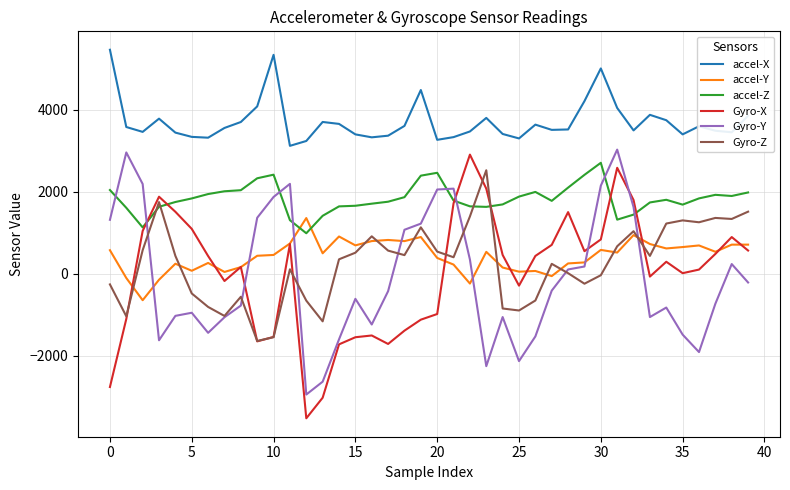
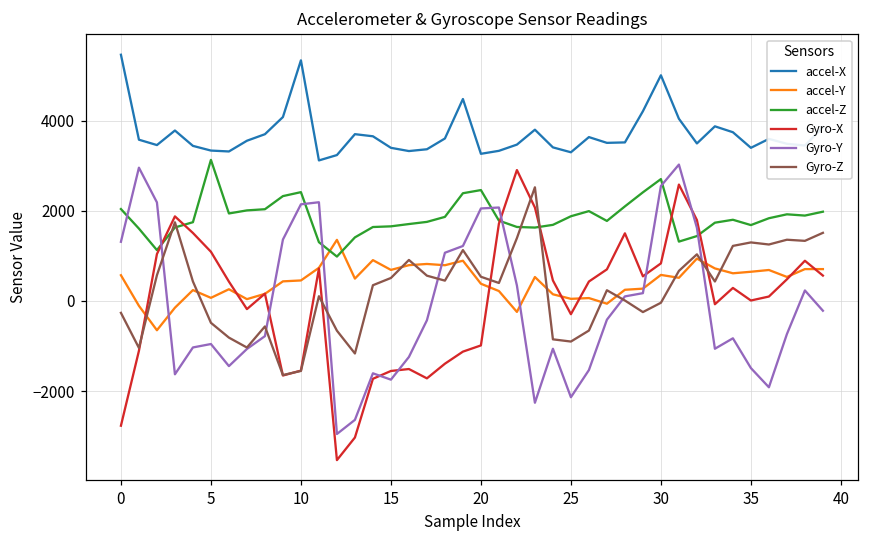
accel-Z, 5: 1800 -> 3100
Gyro-Y, 10: 1900 -> 2100
Gyro-Y, 15: -600 -> -1700
Gyro-Y, 30: 2100 -> 2600
